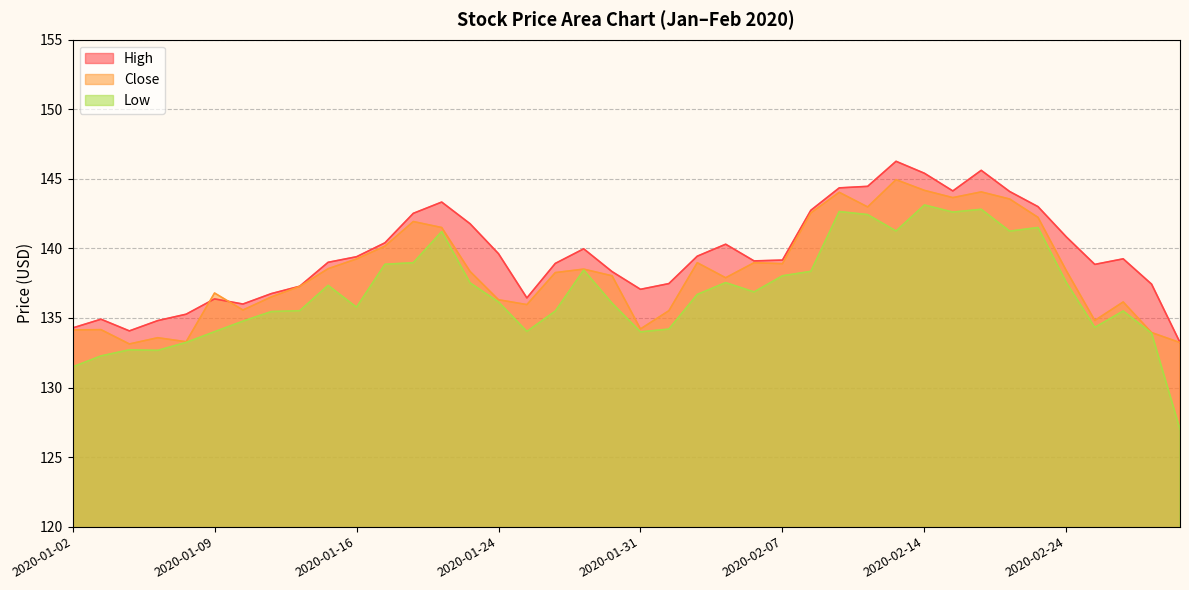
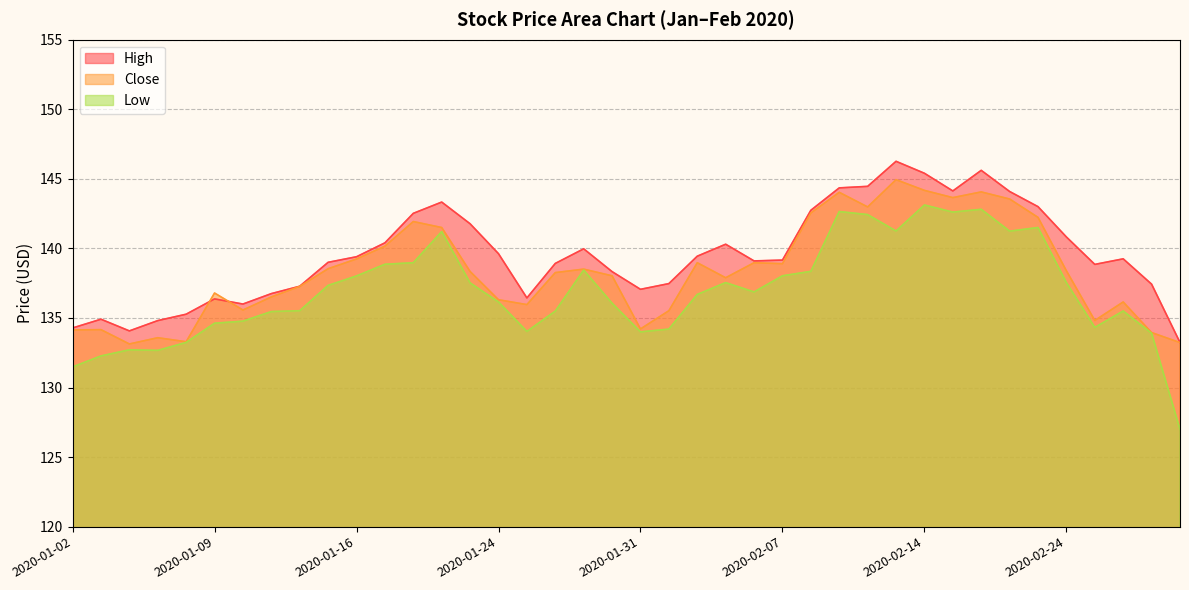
Low, 2020-01-09: 134.0 -> 134.6
Low, 2020-01-16: 135.8 -> 138.0
